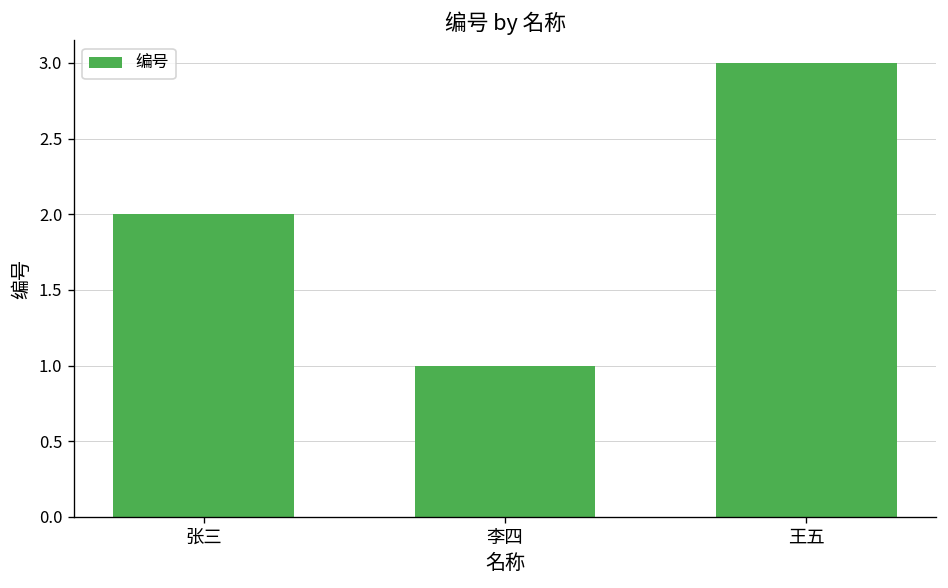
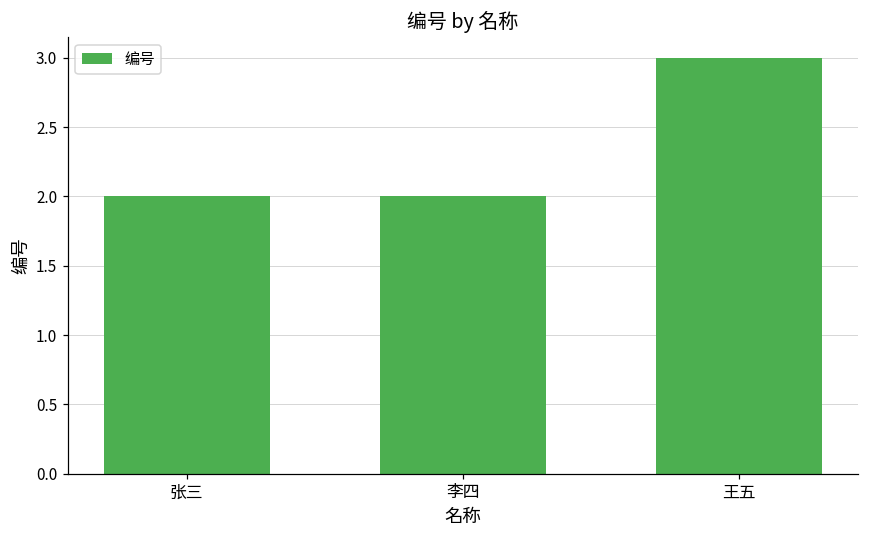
李四: 1 -> 2
